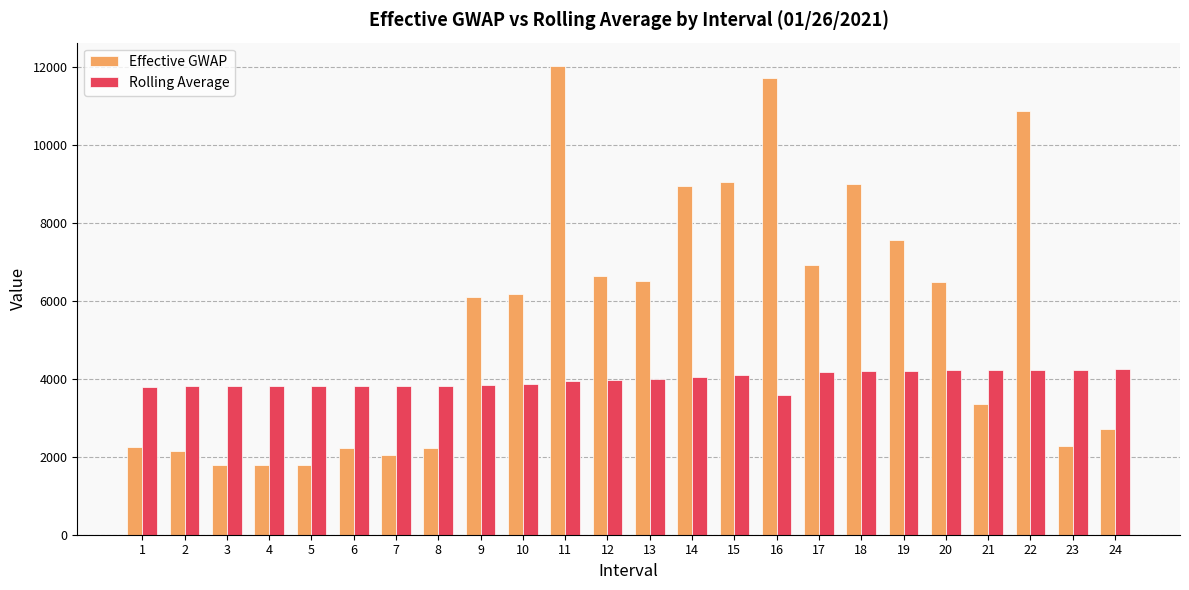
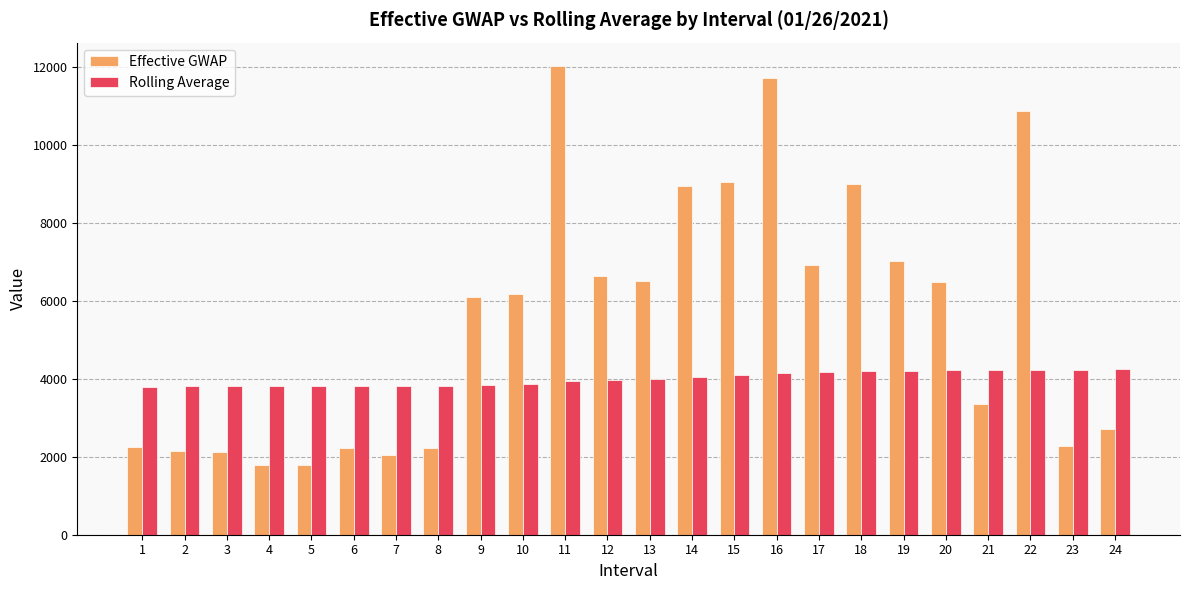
Effective GWAP, 3: 1800 -> 2100
Rolling Average, 16: 3600 -> 4200
Effective GWAP, 19: 7600 -> 7000
